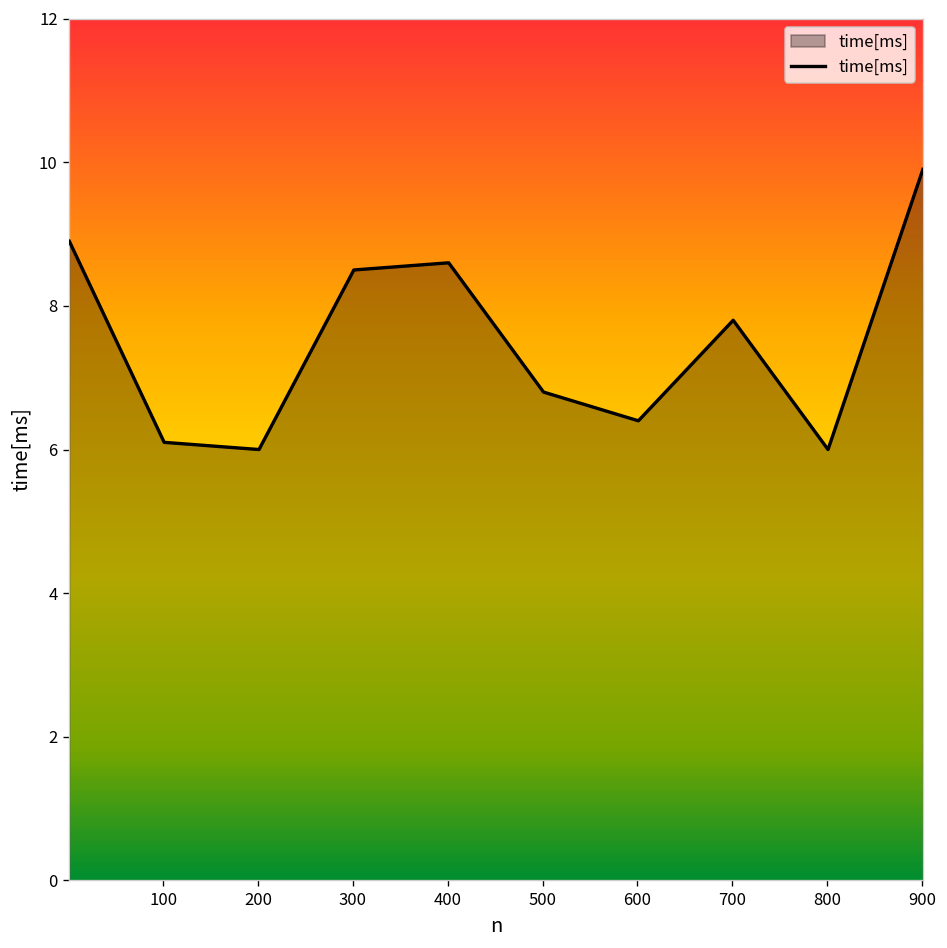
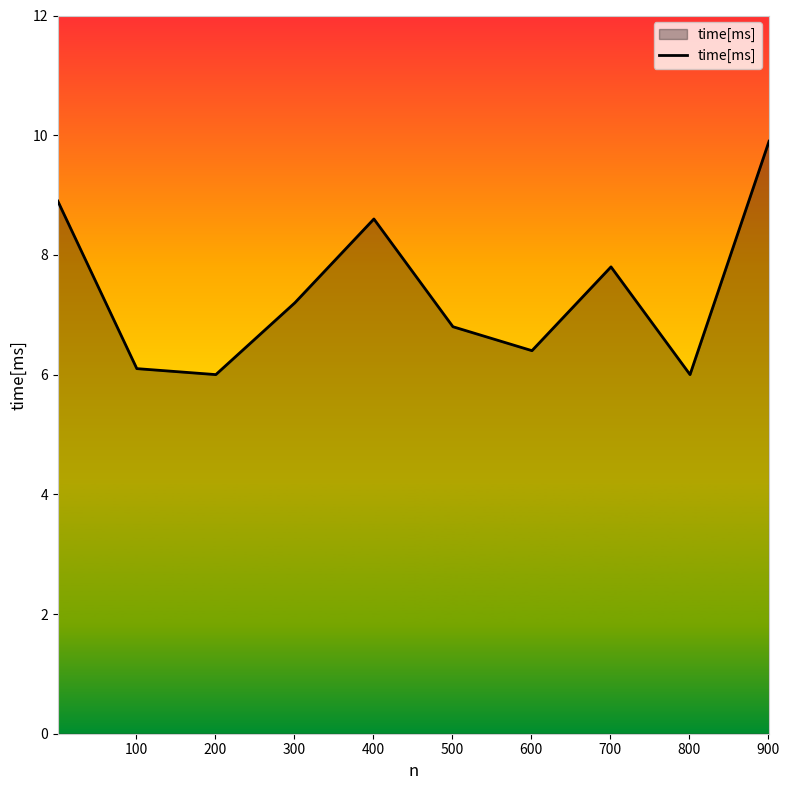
300: 8.5 -> 7.2
